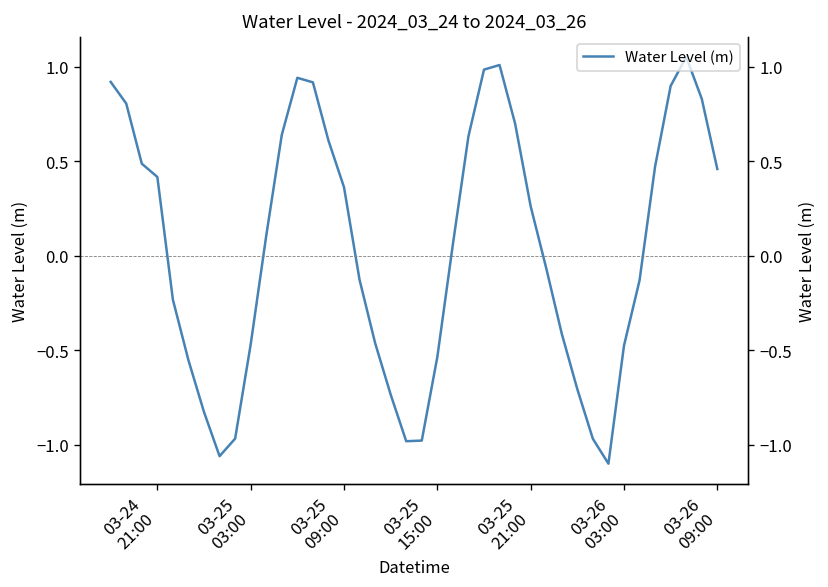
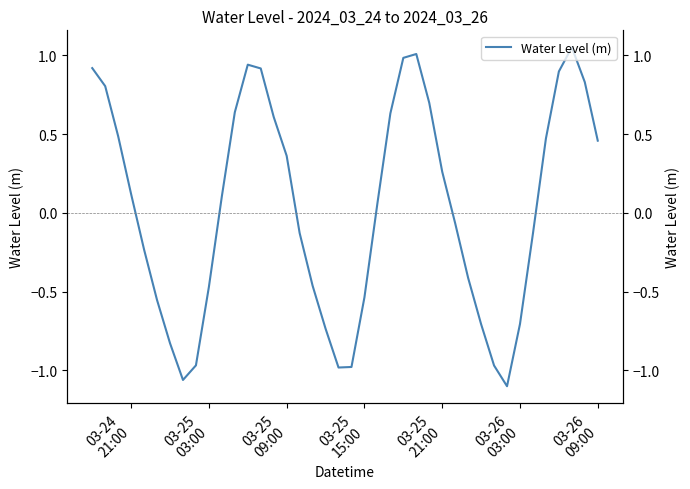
03-24 21:00: 0.42 -> 0.12
03-26 03:00: -0.48 -> -0.71
